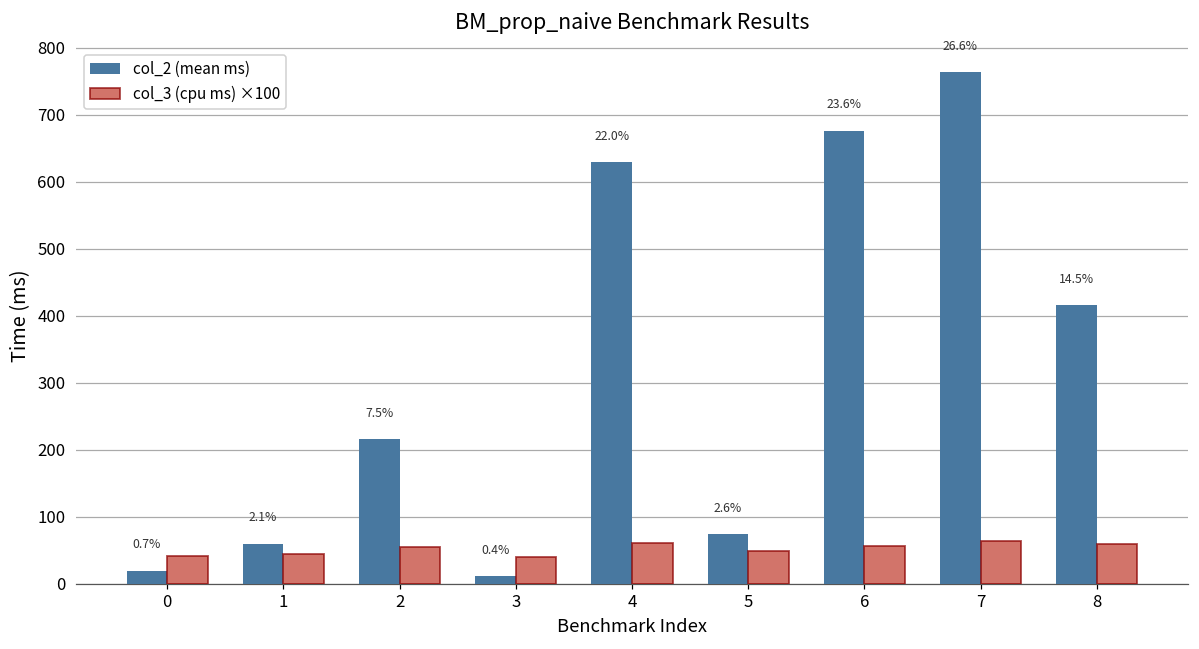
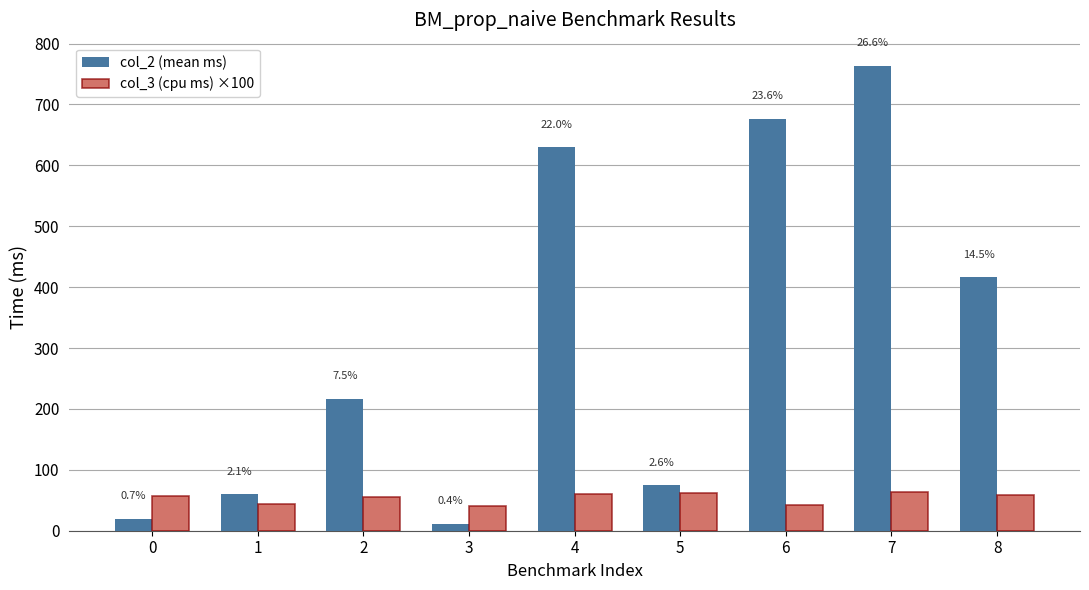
col_3 (cpu ms) ×100, 0: 40 -> 60
col_3 (cpu ms) ×100, 5: 50 -> 60
col_3 (cpu ms) ×100, 6: 60 -> 40
